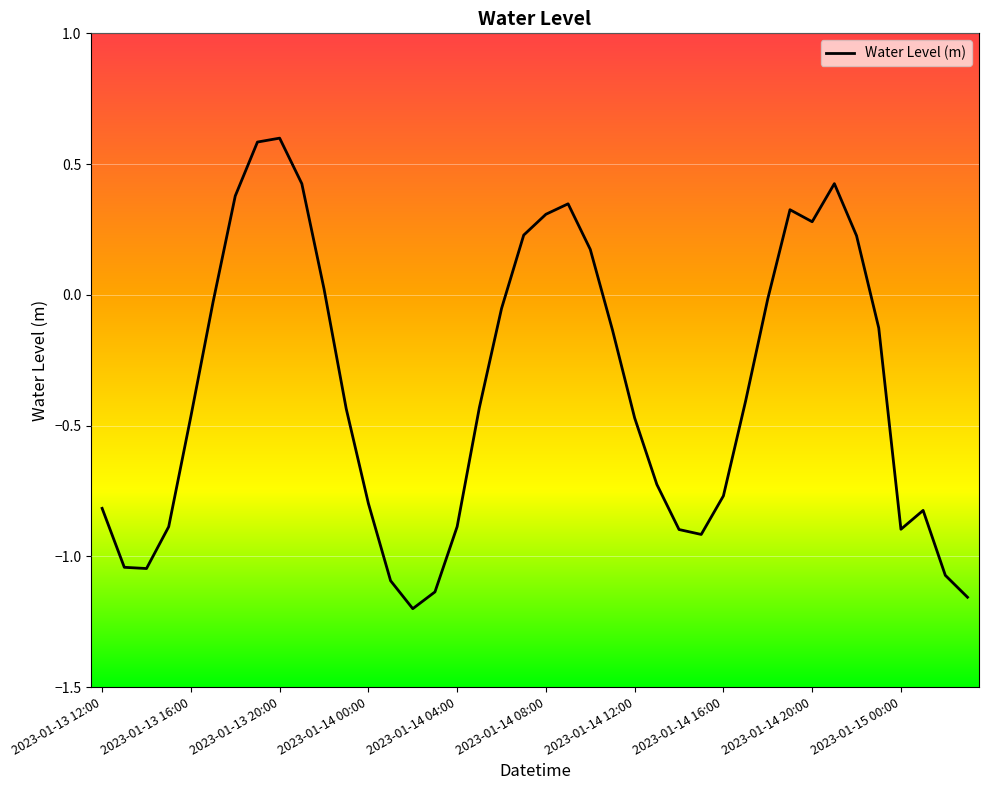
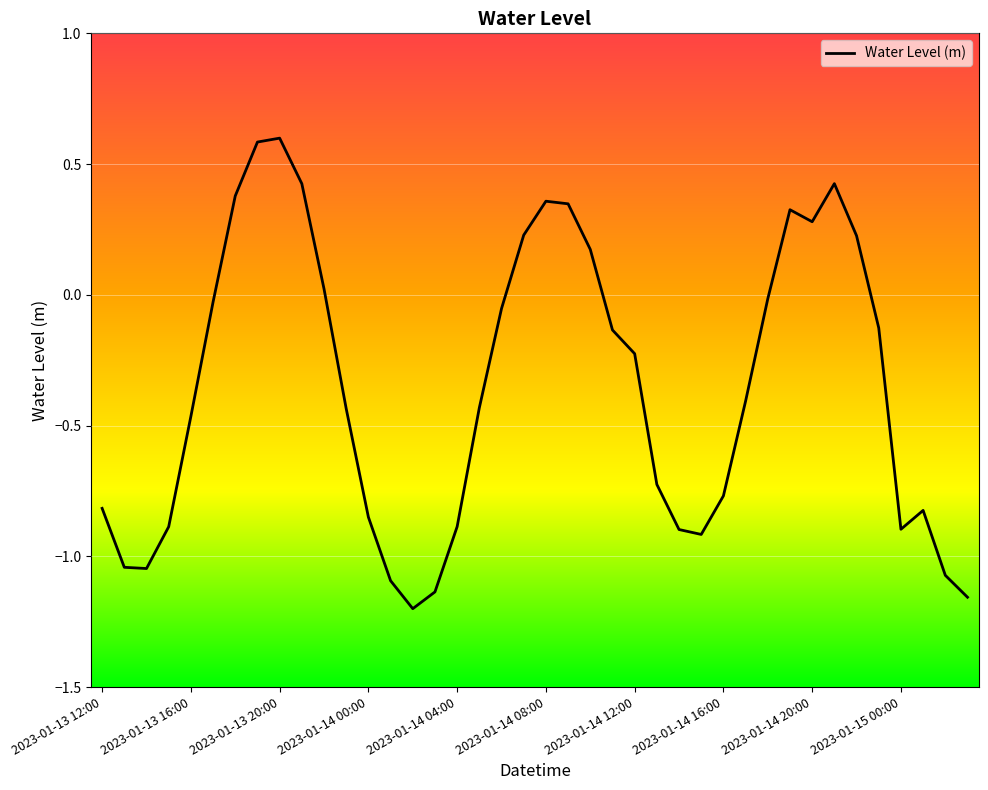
2023-01-14 00:00: -0.80 -> -0.85
2023-01-14 08:00: 0.31 -> 0.36
2023-01-14 12:00: -0.47 -> -0.23
